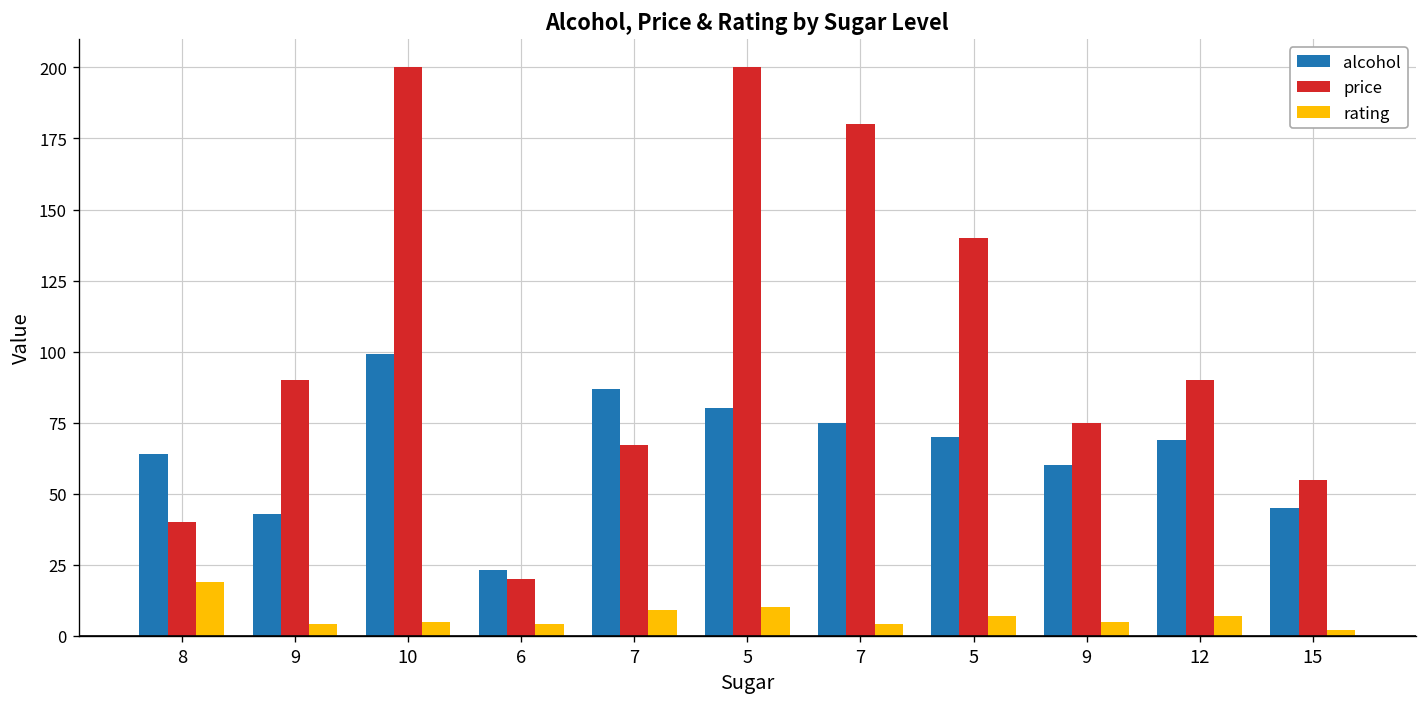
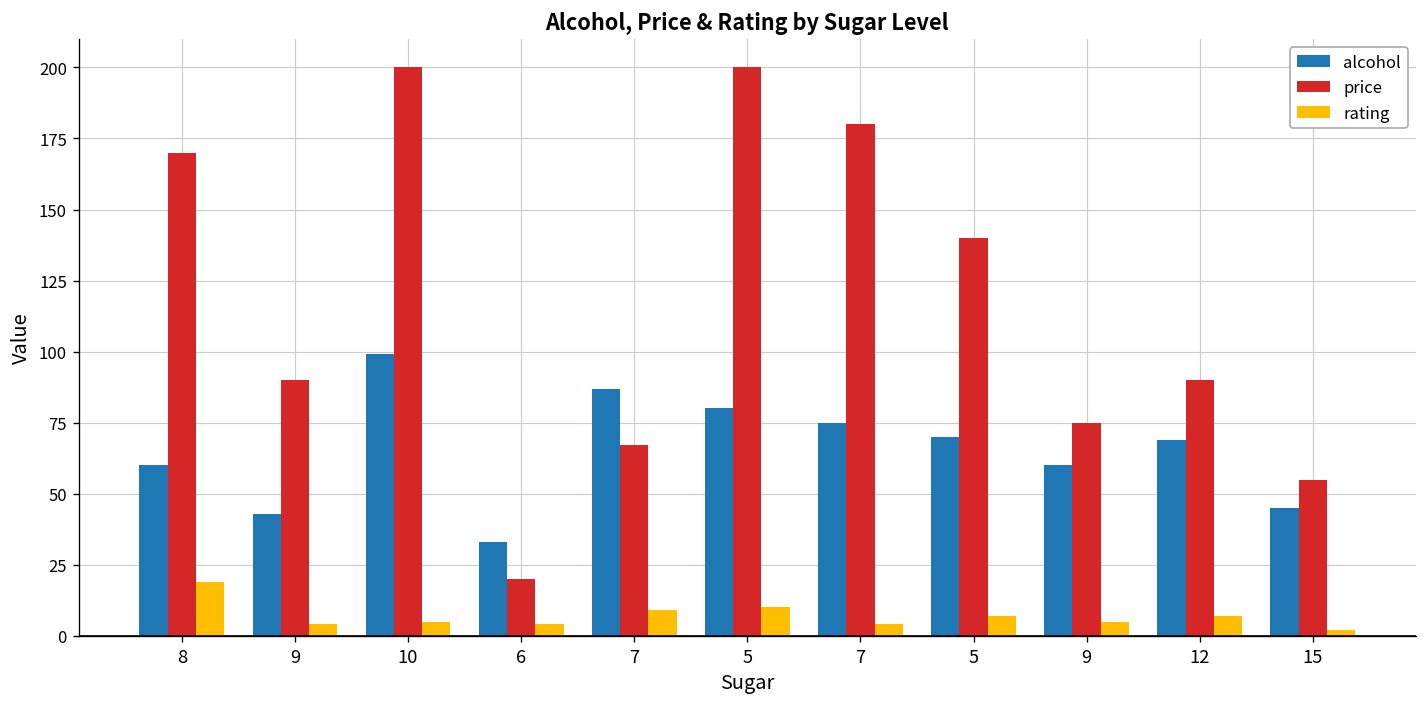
alcohol, 8: 64 -> 60
price, 8: 40 -> 170
alcohol, 6: 23 -> 33
